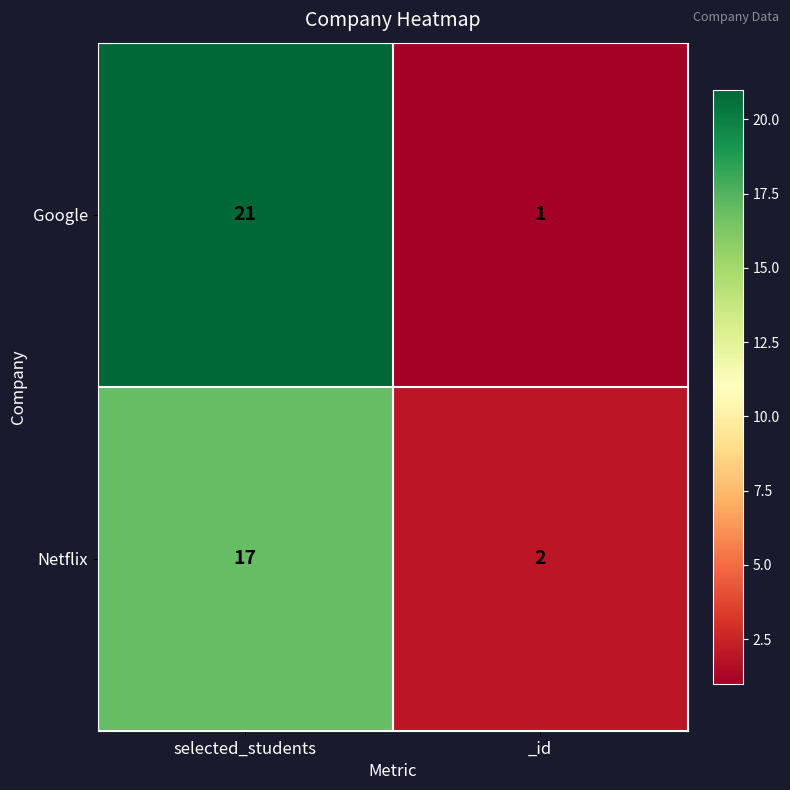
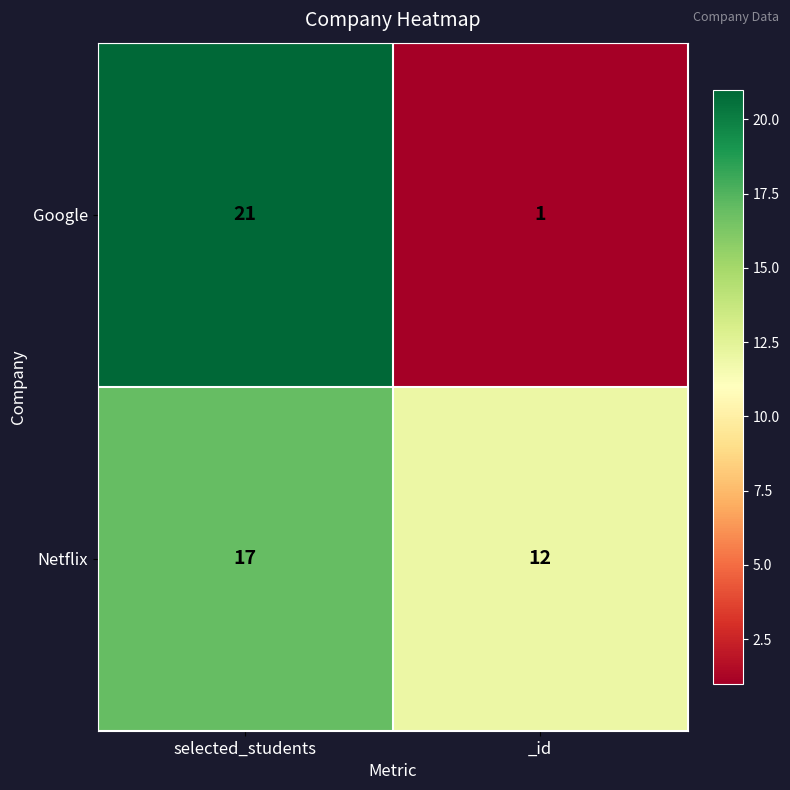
Netflix, _id: 2 -> 12
